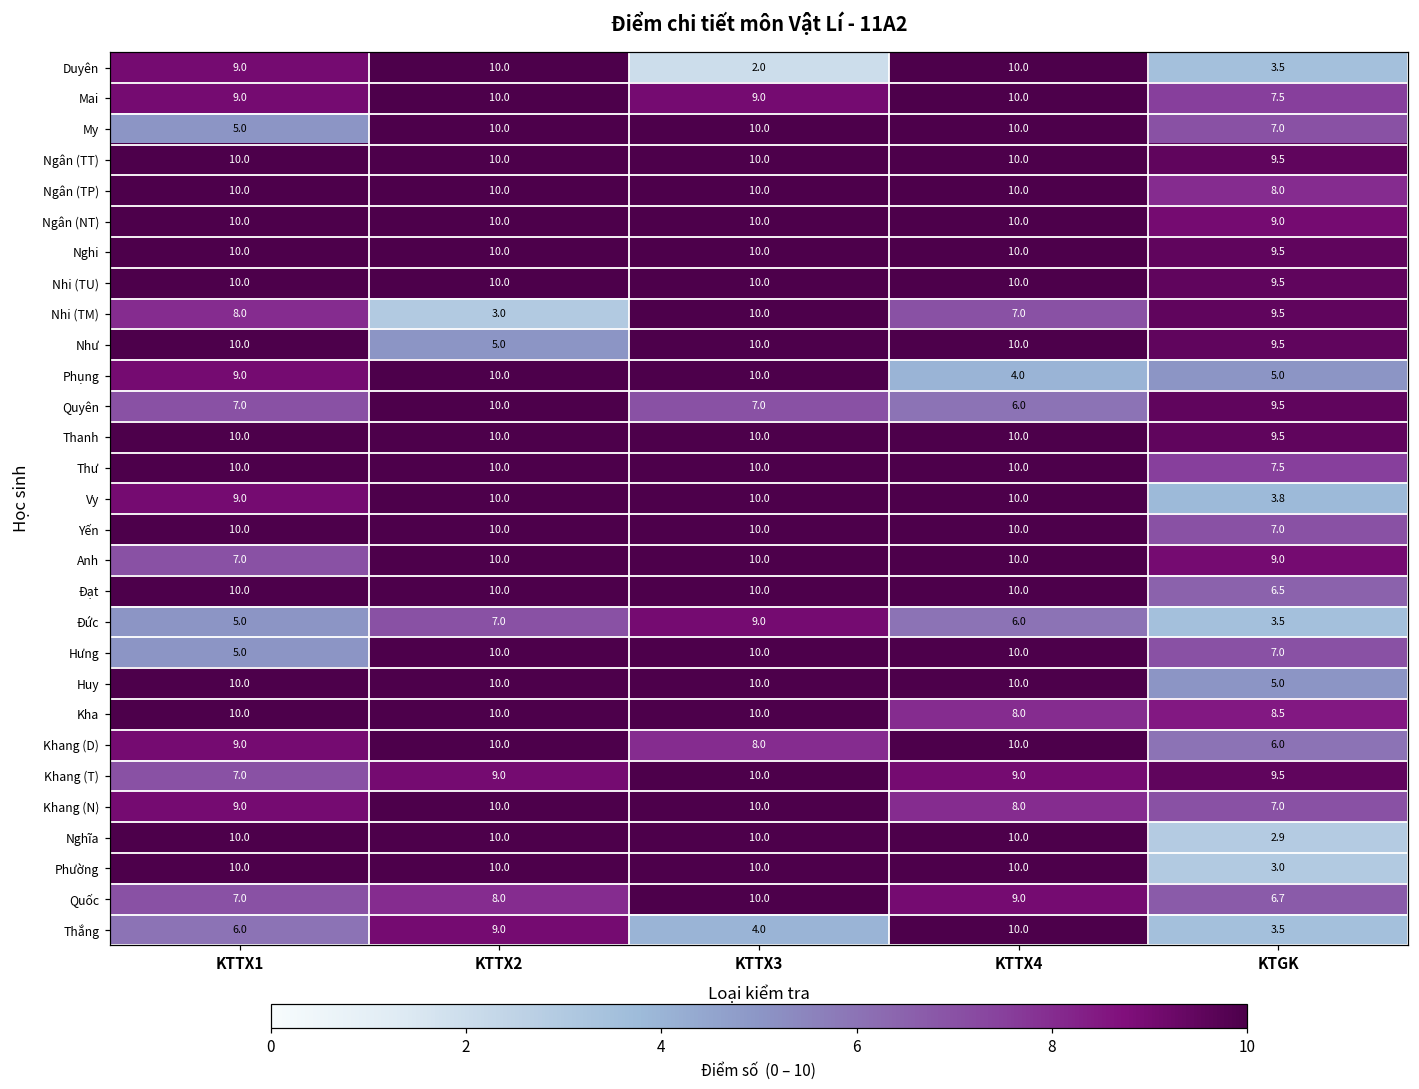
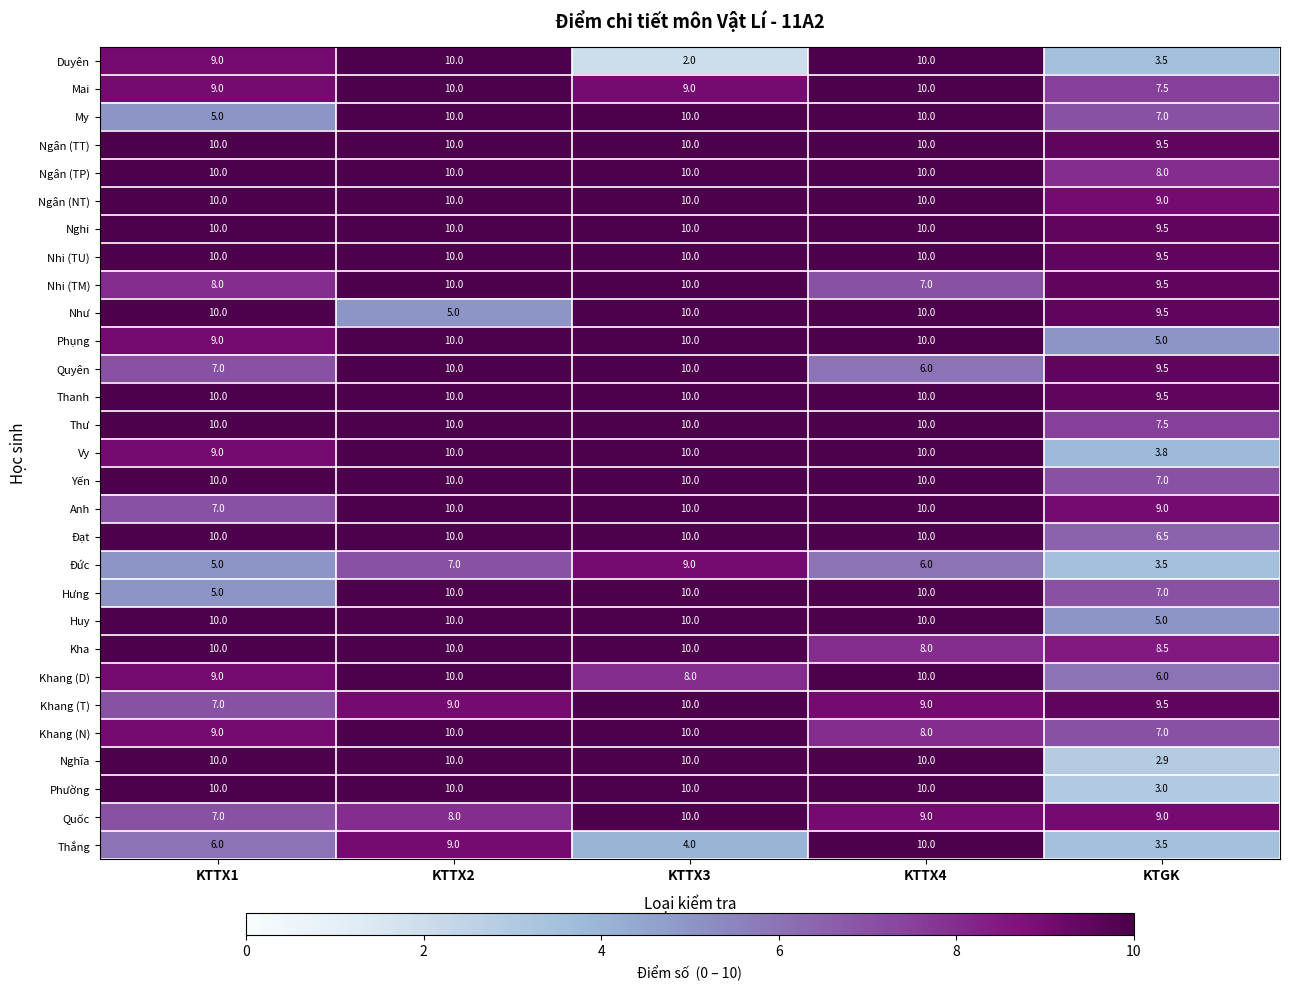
Nhi (TM), KTTX2: 3.0 -> 10.0
Phụng, KTTX4: 4.0 -> 10.0
Quyên, KTTX3: 7.0 -> 10.0
Quốc, KTGK: 6.7 -> 9.0
